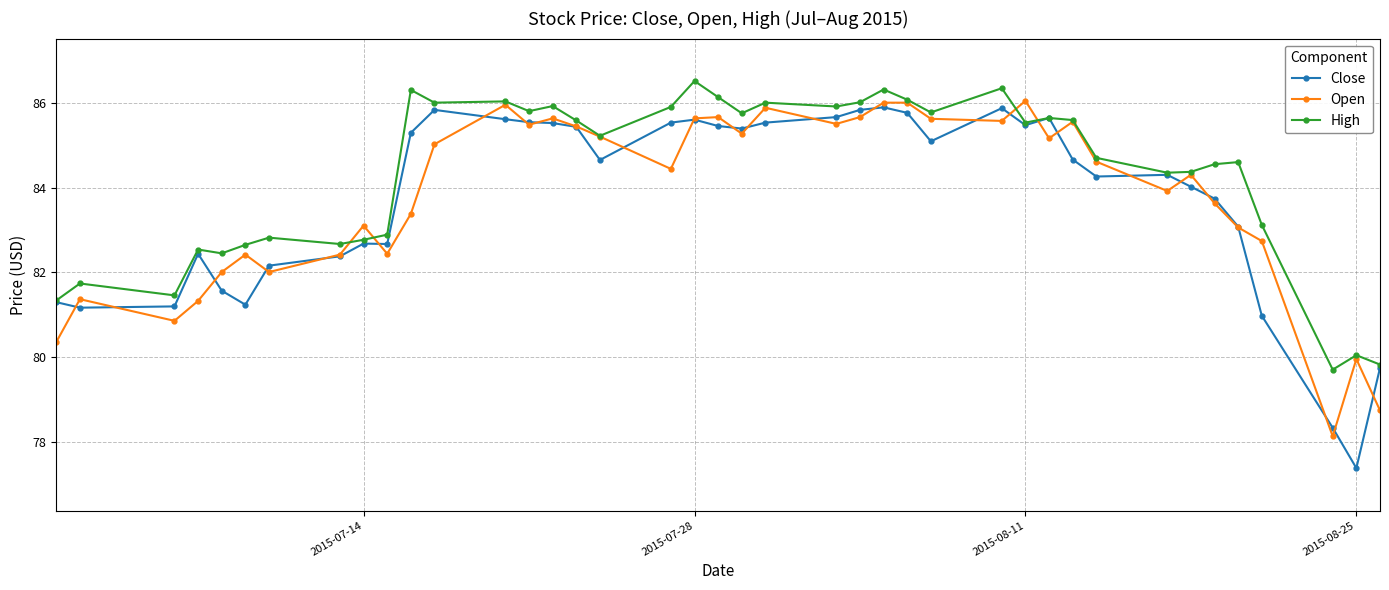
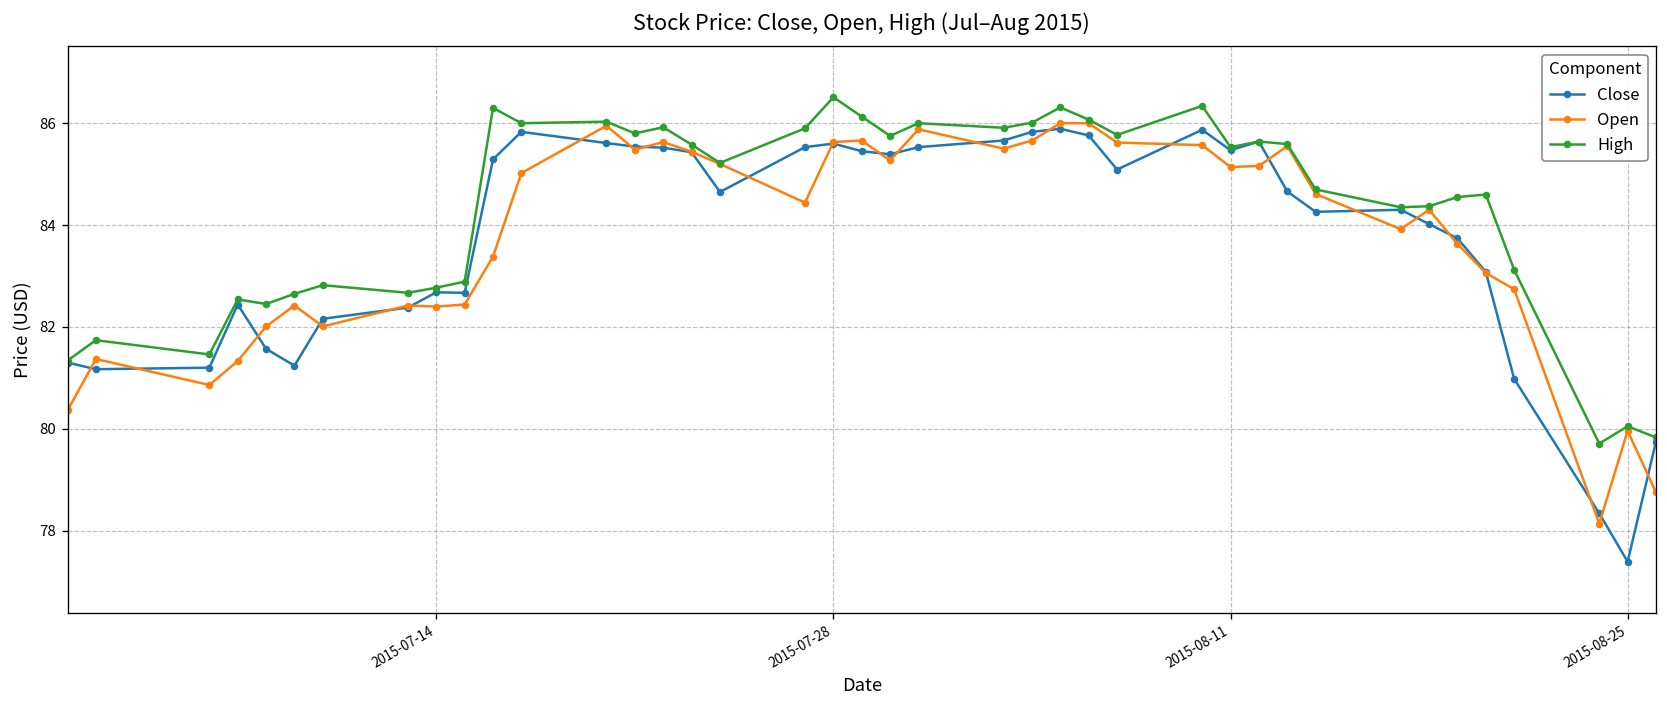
Open, 2015-07-14: 83.1 -> 82.4
Open, 2015-08-11: 86.0 -> 85.1
